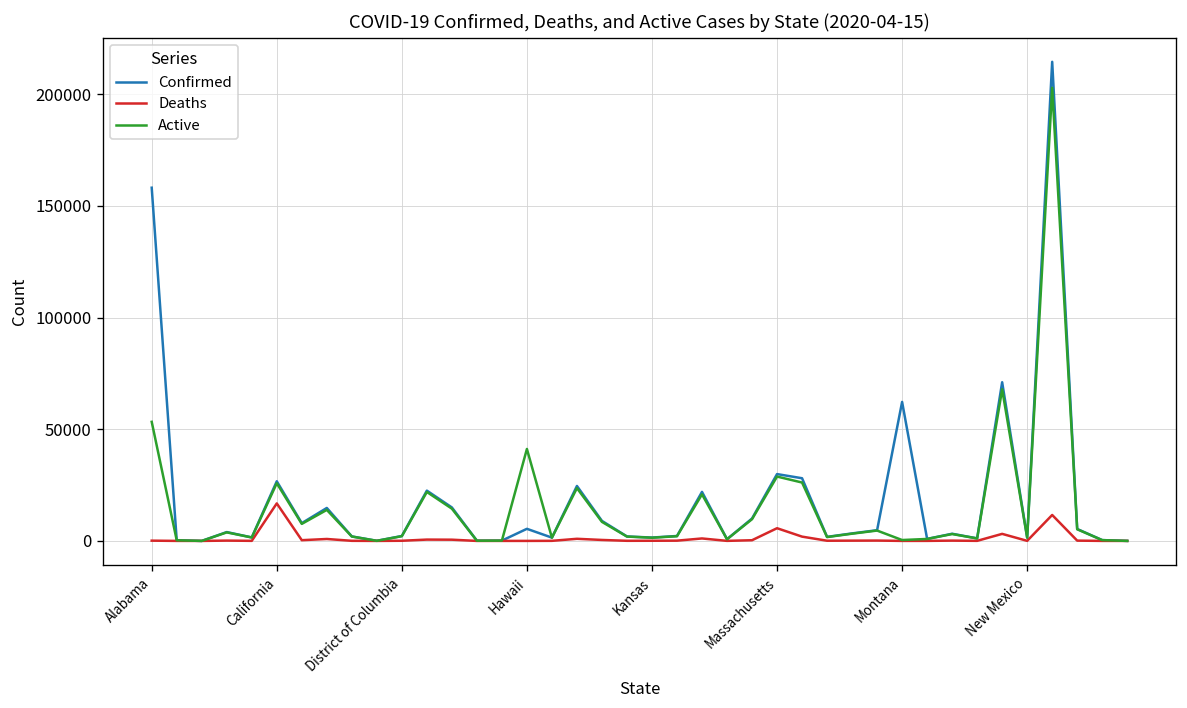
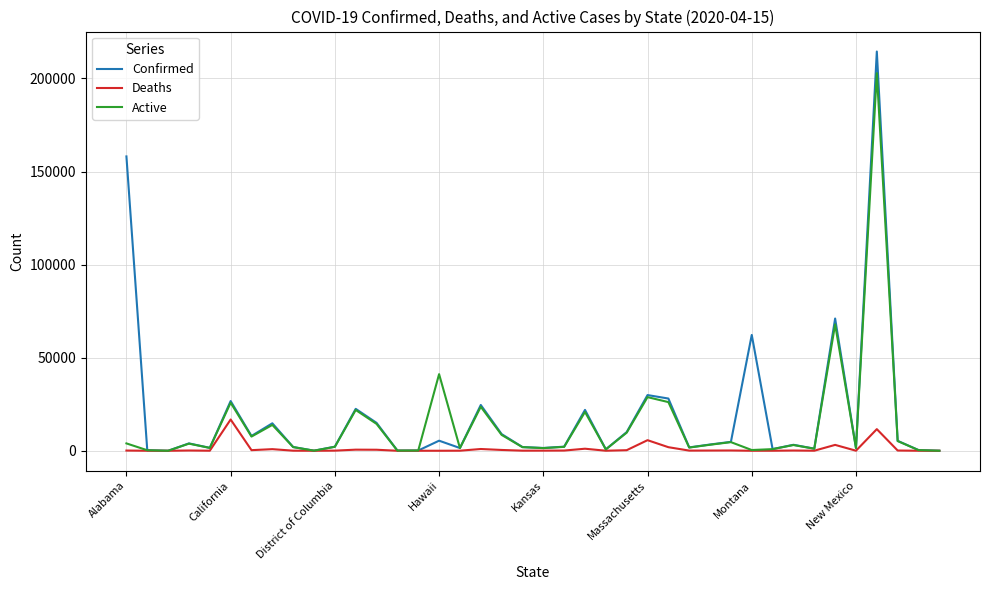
Active, Alabama: 53000 -> 4000
